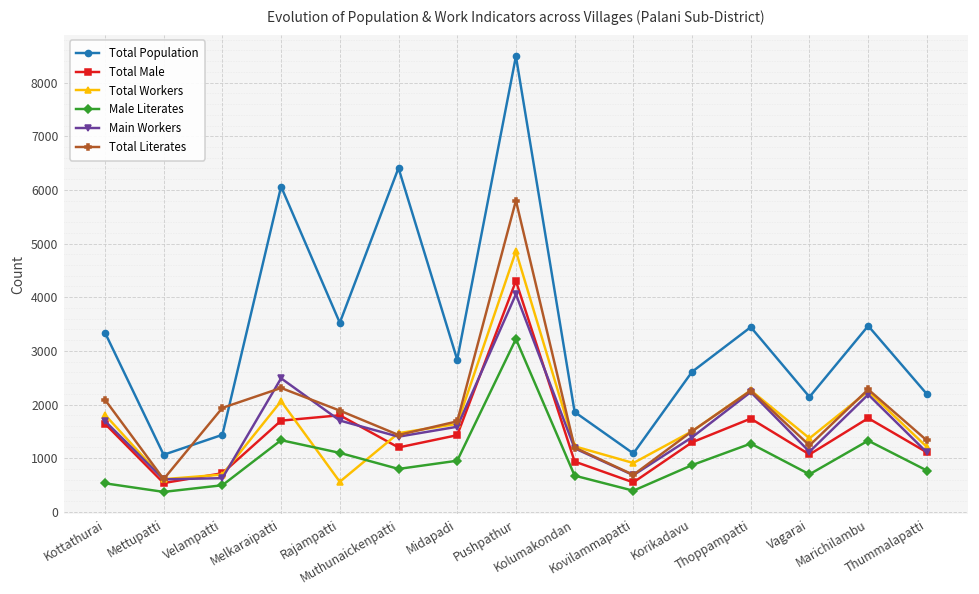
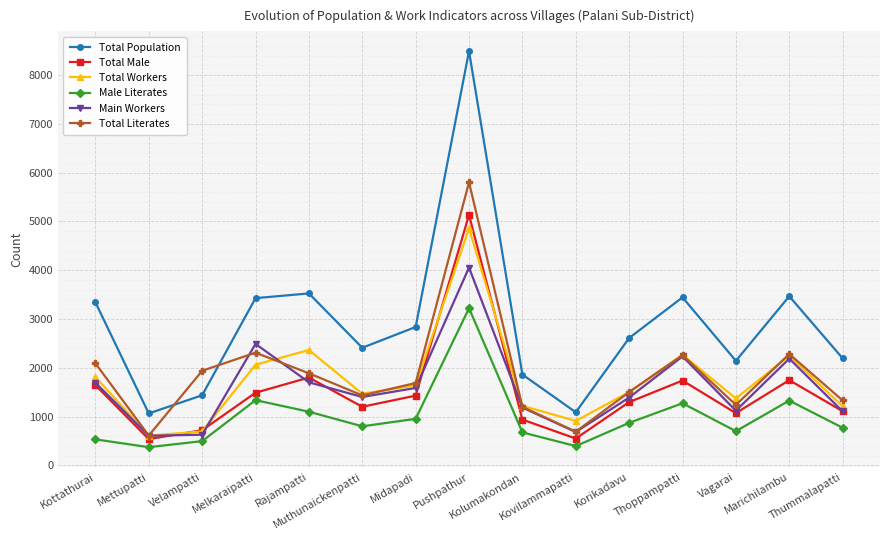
Total Population, Melkaraipatti: 6100 -> 3400
Total Male, Melkaraipatti: 1700 -> 1500
Total Workers, Rajampatti: 600 -> 2400
Total Population, Muthunaickenpatti: 6400 -> 2400
Total Male, Pushpathur: 4300 -> 5100
